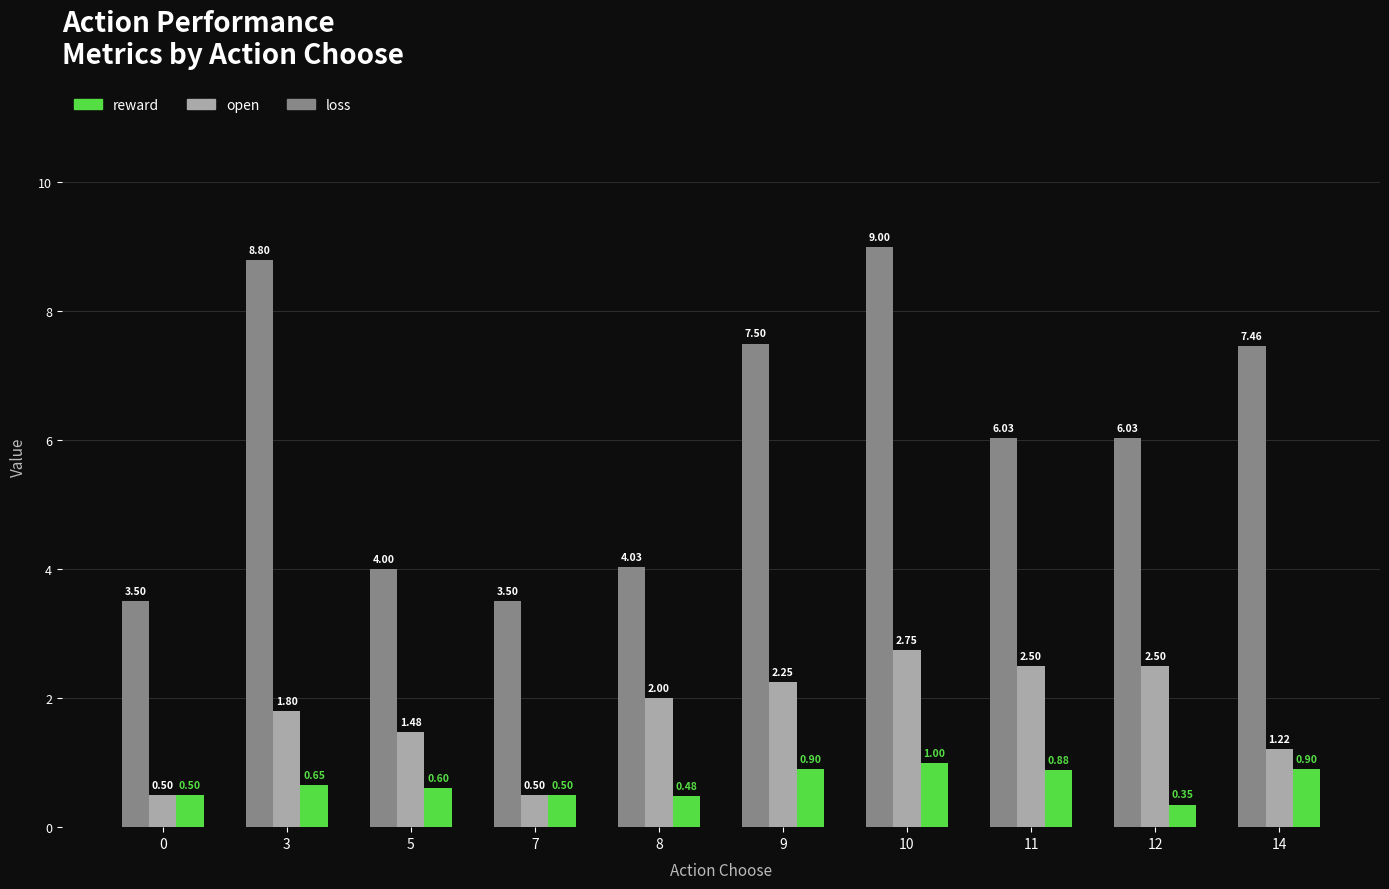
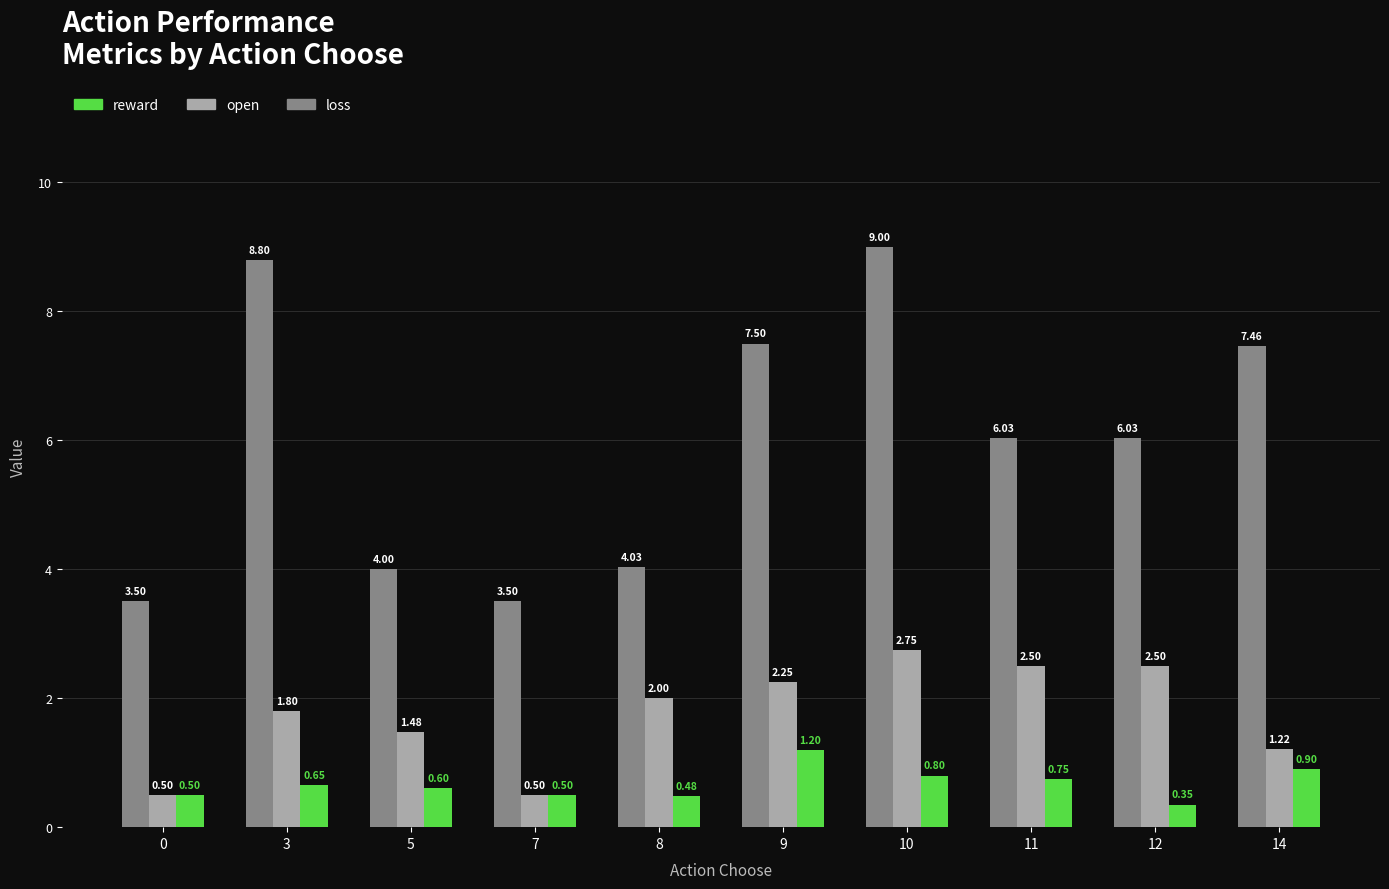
reward, 9: 0.90 -> 1.20
reward, 10: 1.00 -> 0.80
reward, 11: 0.88 -> 0.75
